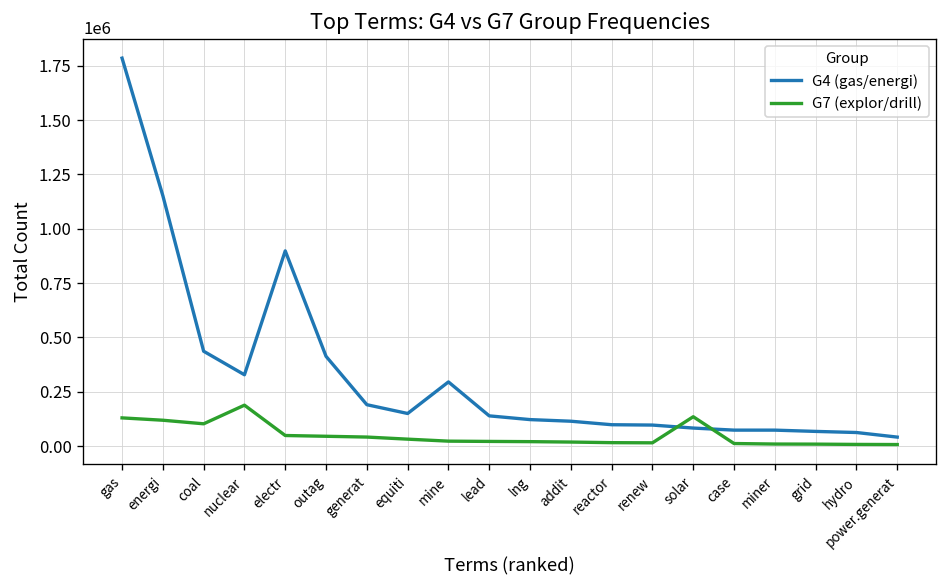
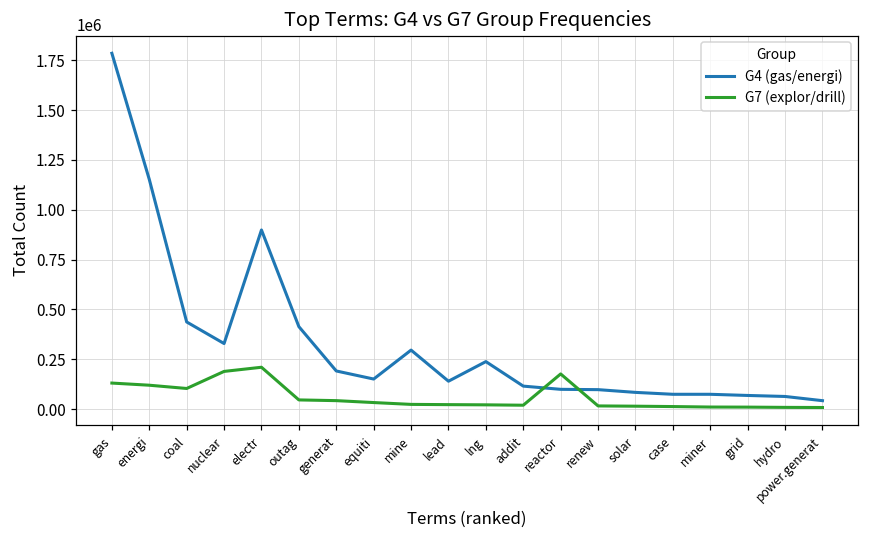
G7 (explor/drill), electr: 50000 -> 210000
G4 (gas/energi), lng: 120000 -> 240000
G7 (explor/drill), reactor: 20000 -> 180000
G7 (explor/drill), solar: 140000 -> 10000
